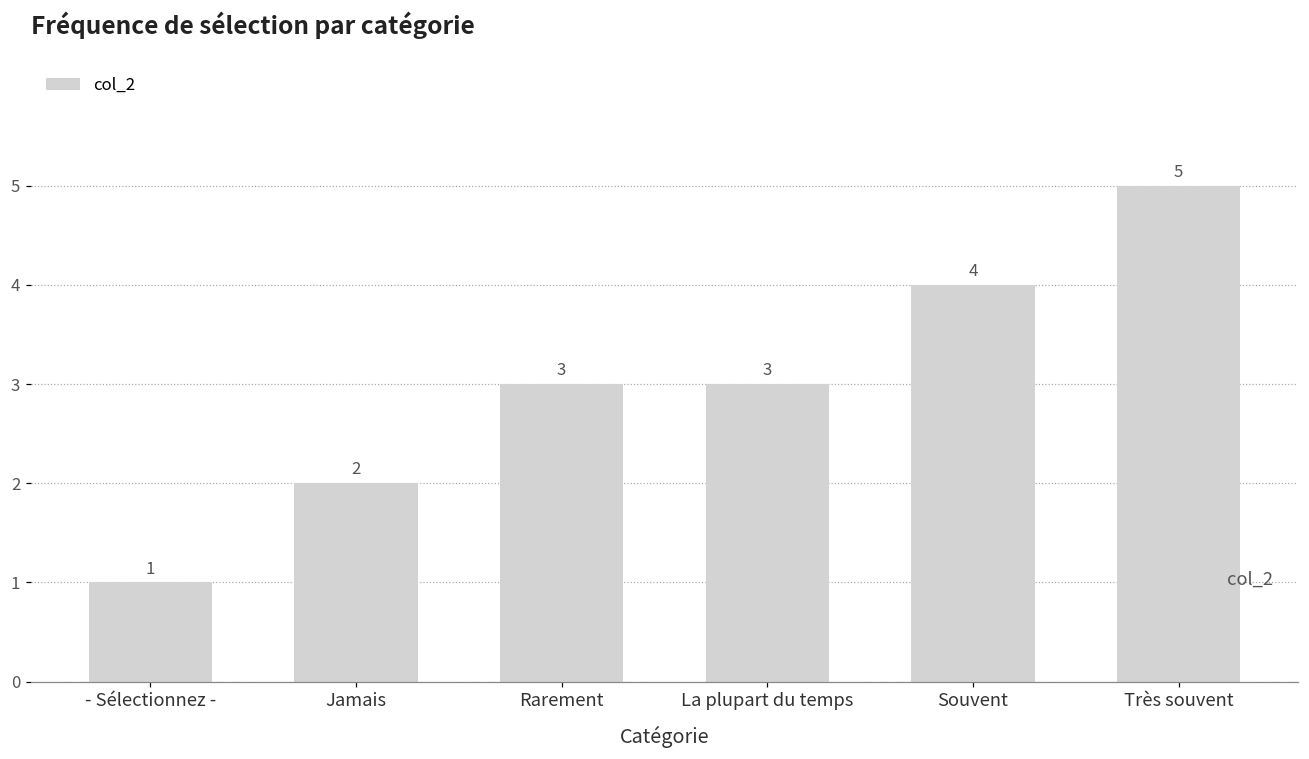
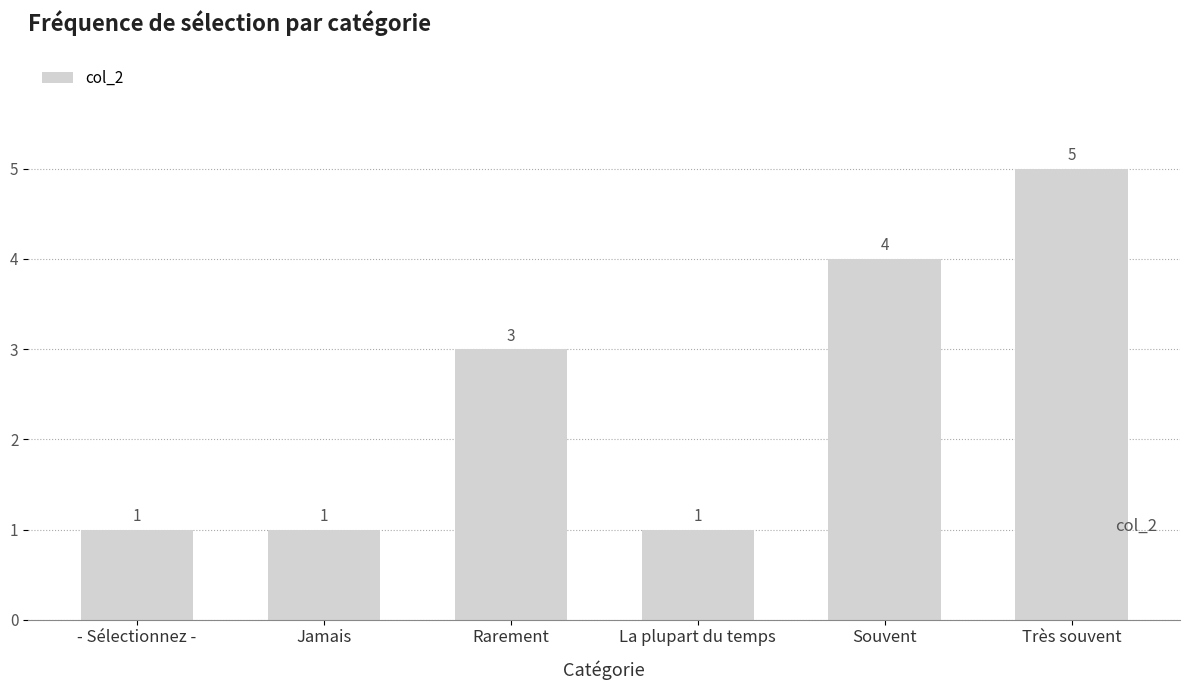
Jamais: 2 -> 1
La plupart du temps: 3 -> 1
